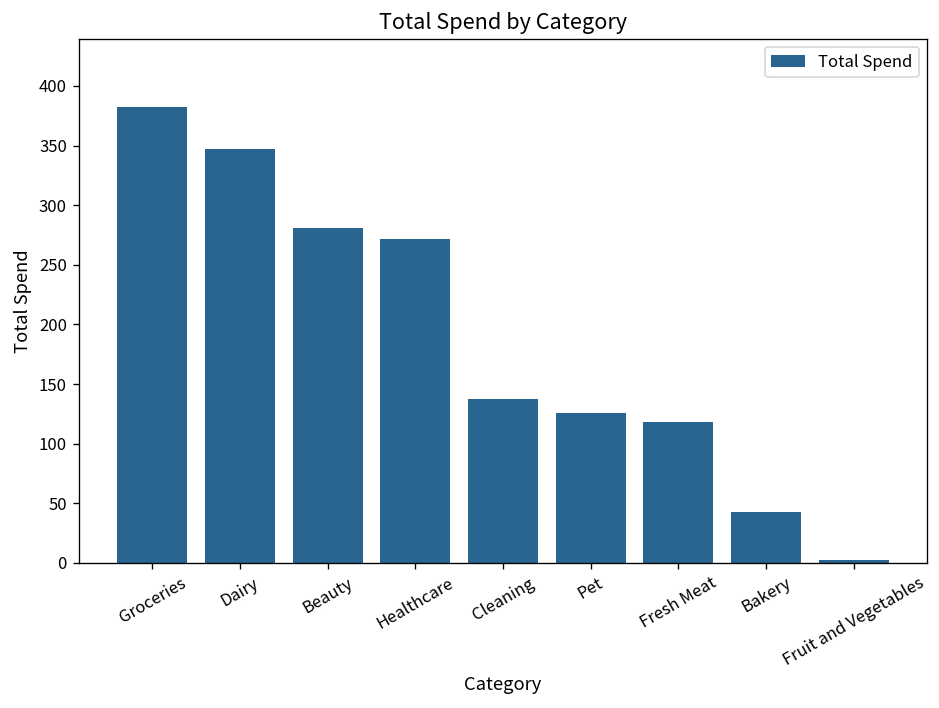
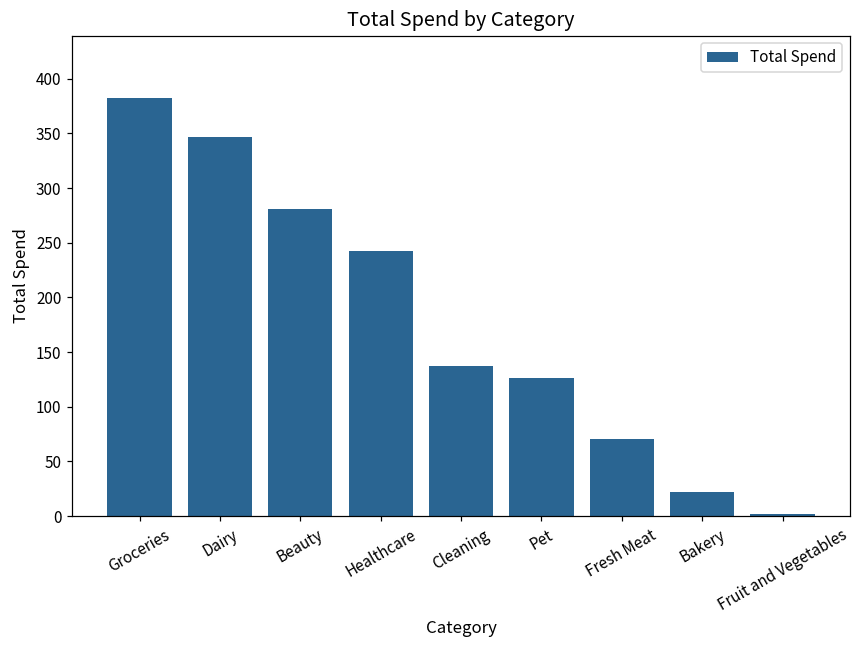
Healthcare: 270 -> 240
Fresh Meat: 120 -> 70
Bakery: 40 -> 20
